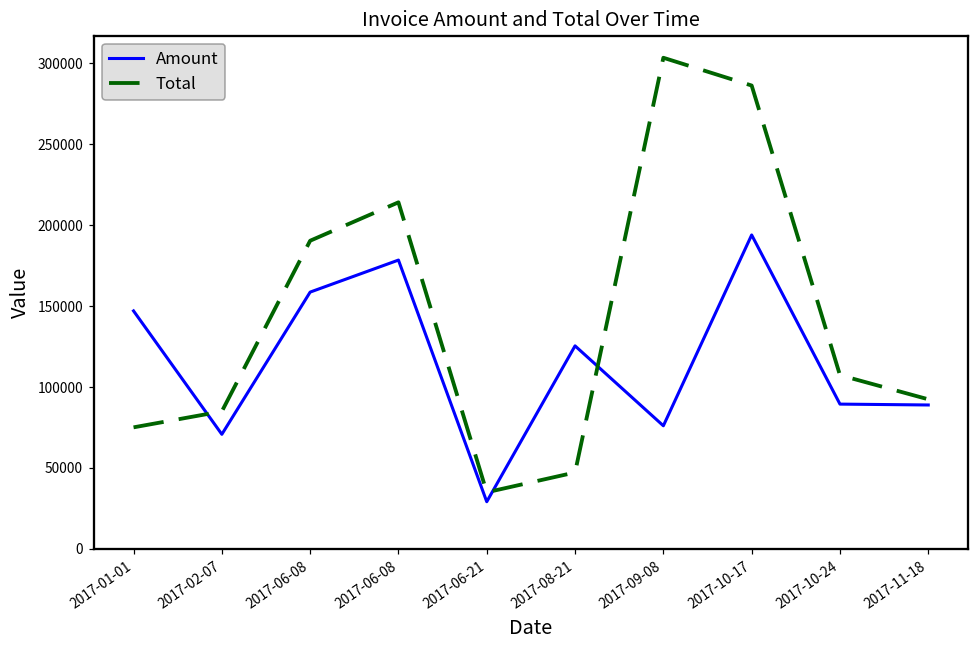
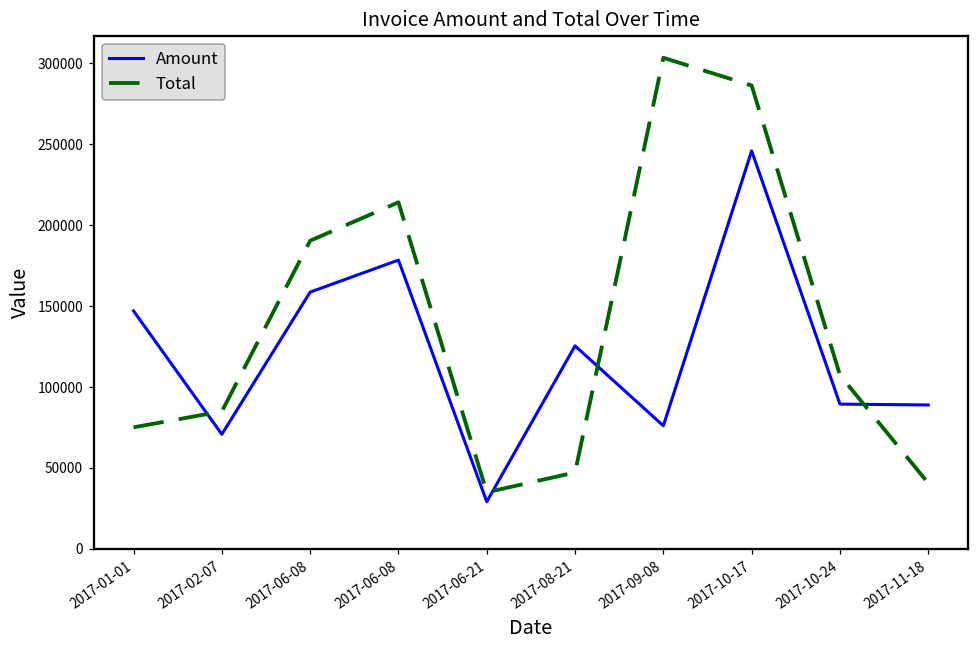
Amount, 2017-10-17: 194000 -> 246000
Total, 2017-11-18: 92000 -> 41000
